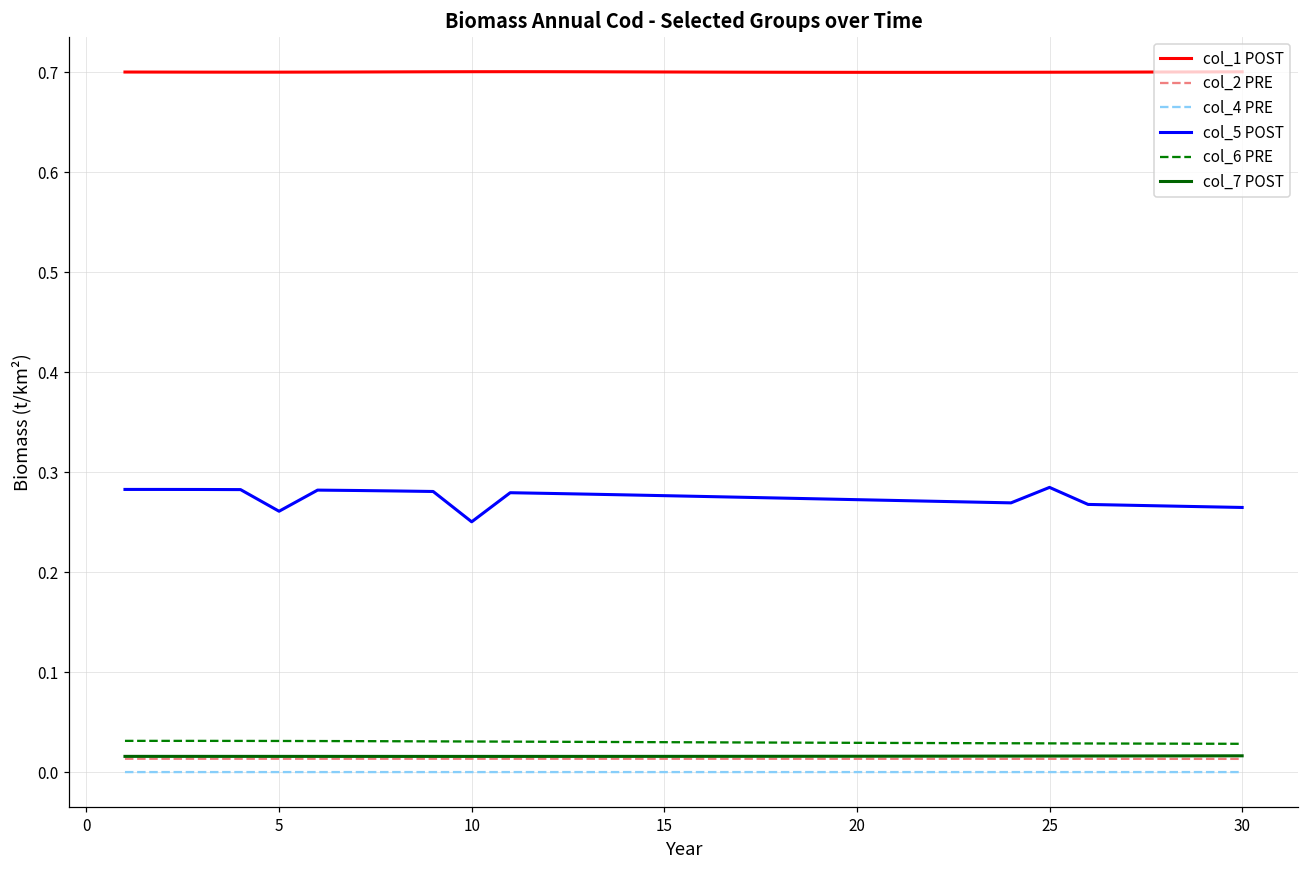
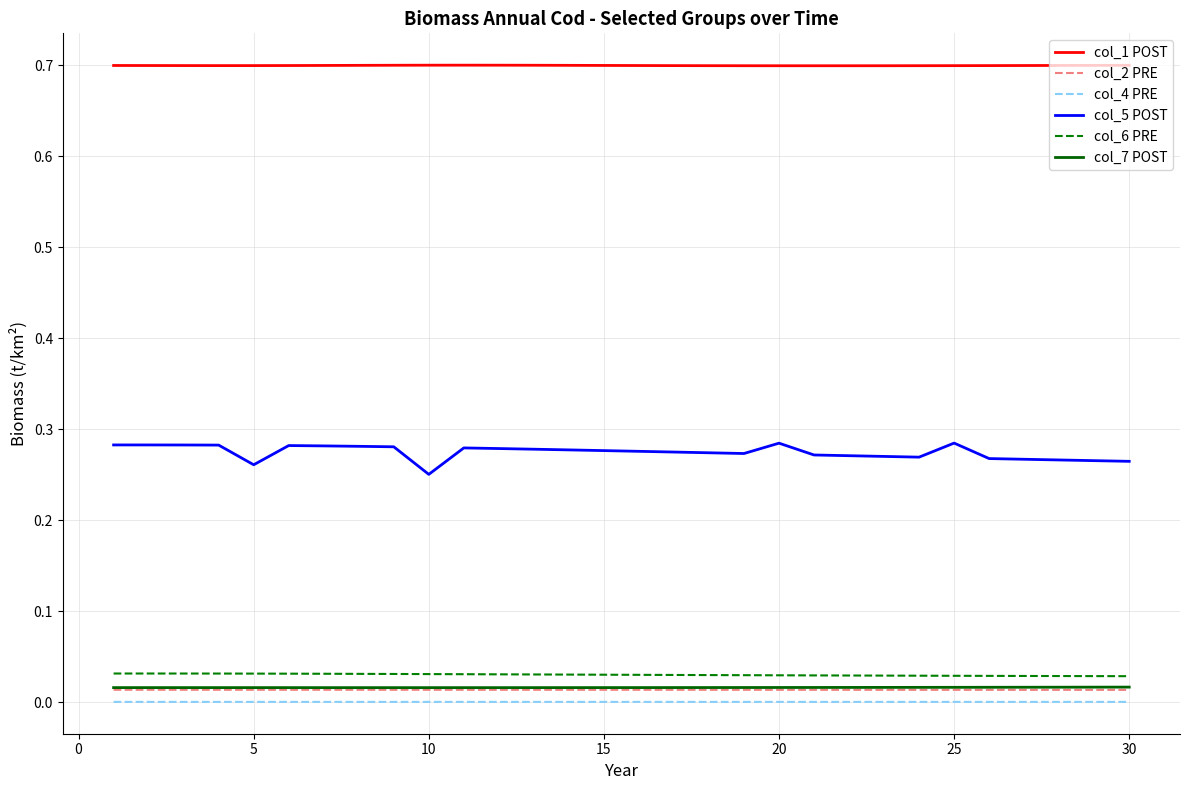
col_5 POST, 20: 0.27 -> 0.28
